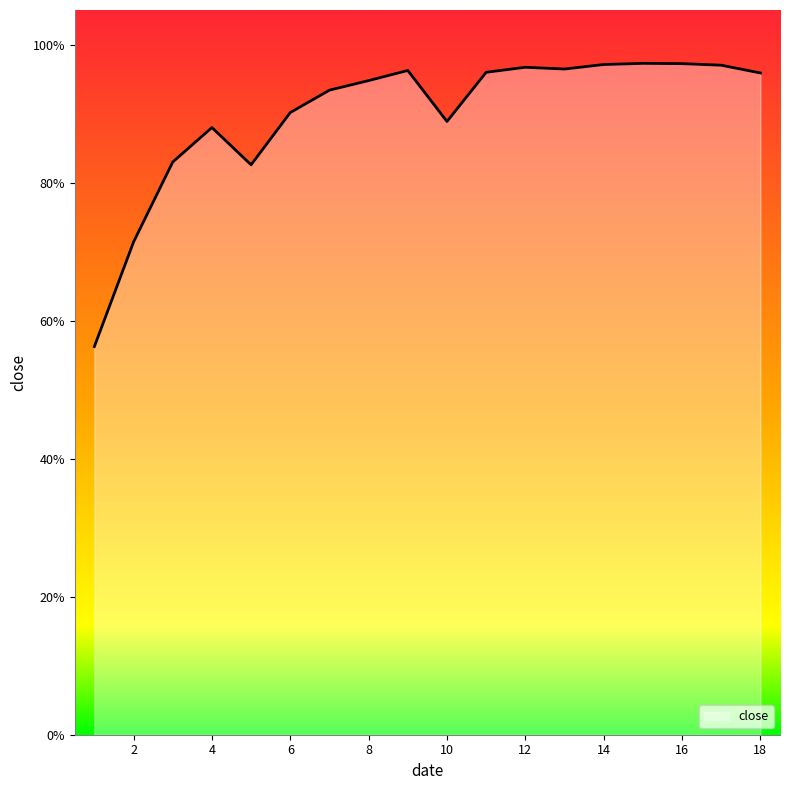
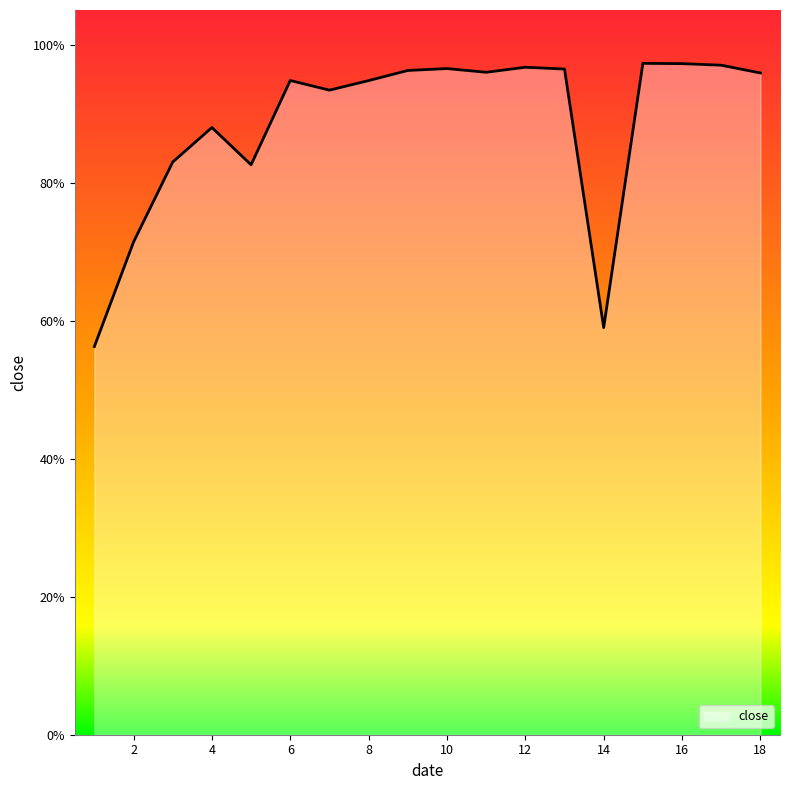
6: 90% -> 95%
10: 89% -> 97%
14: 97% -> 59%
